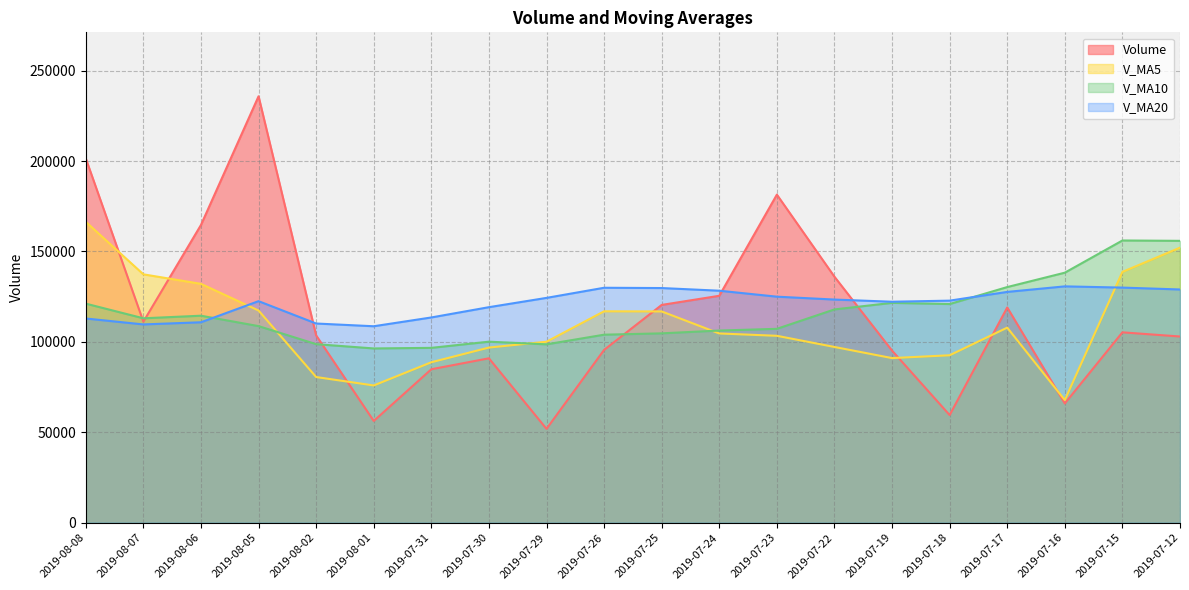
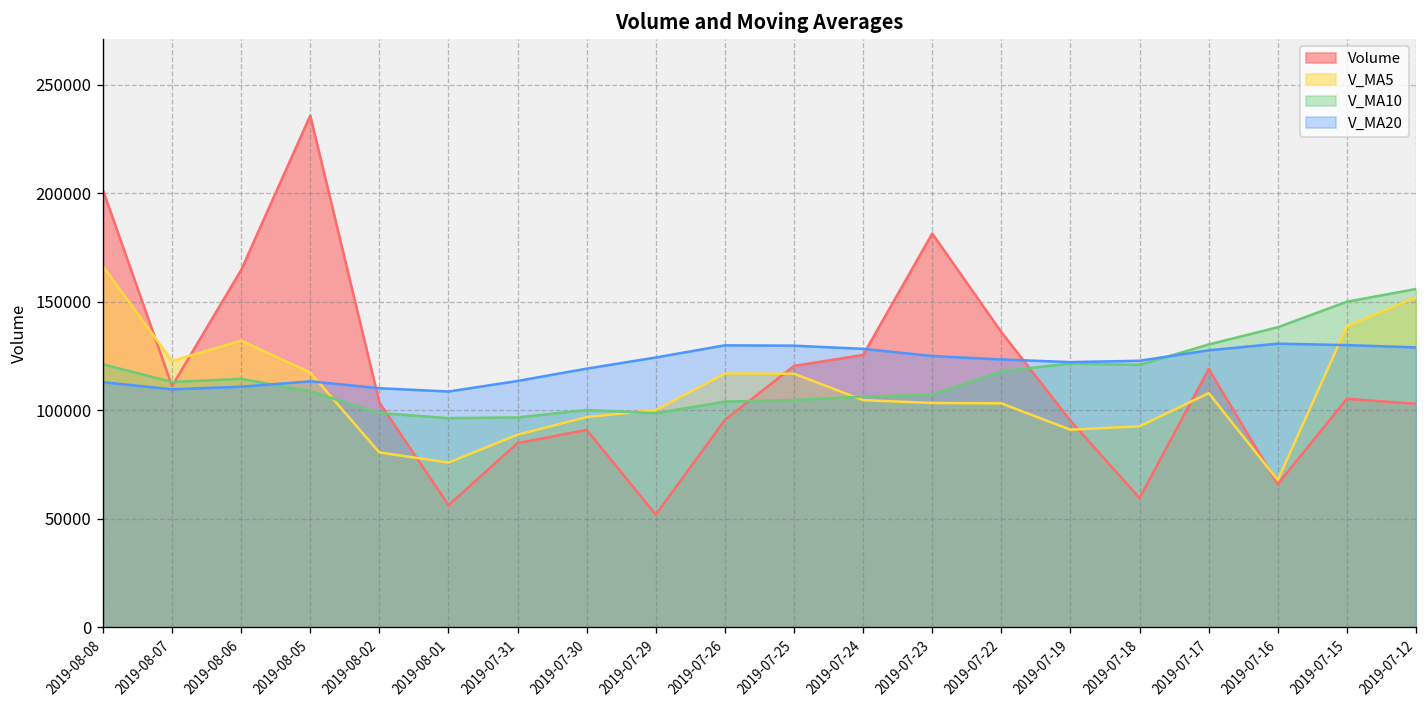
V_MA5, 2019-08-07: 137000 -> 123000
V_MA20, 2019-08-05: 123000 -> 113000
V_MA5, 2019-07-22: 97000 -> 103000
V_MA10, 2019-07-15: 156000 -> 150000
